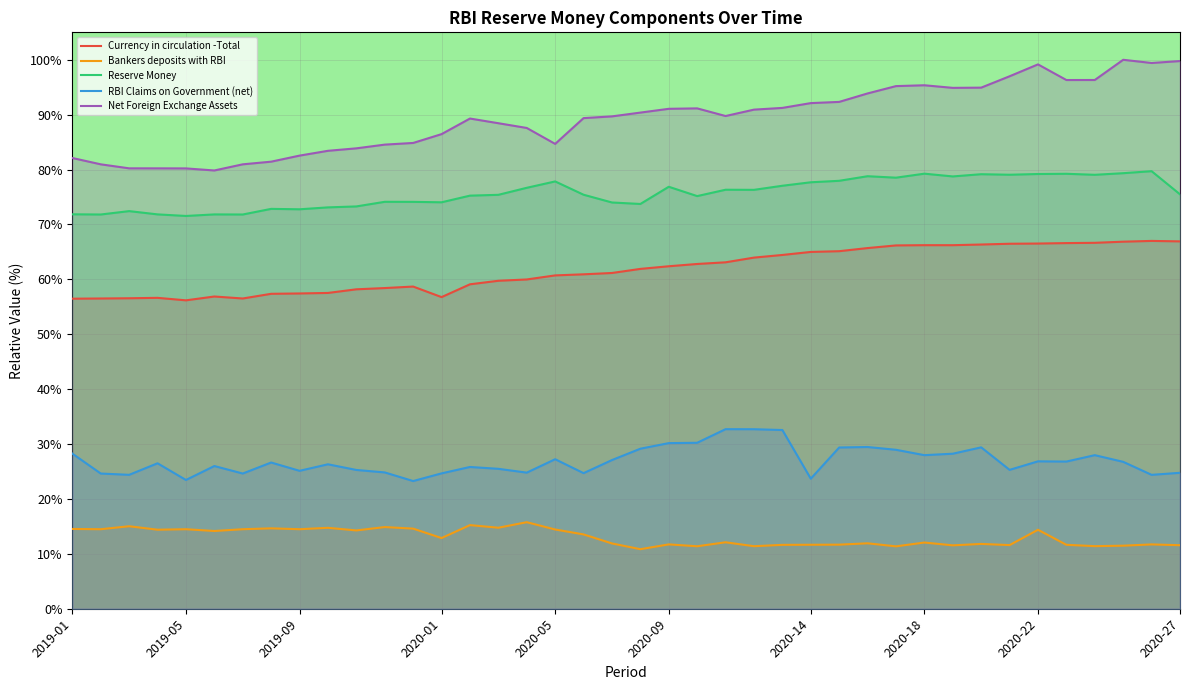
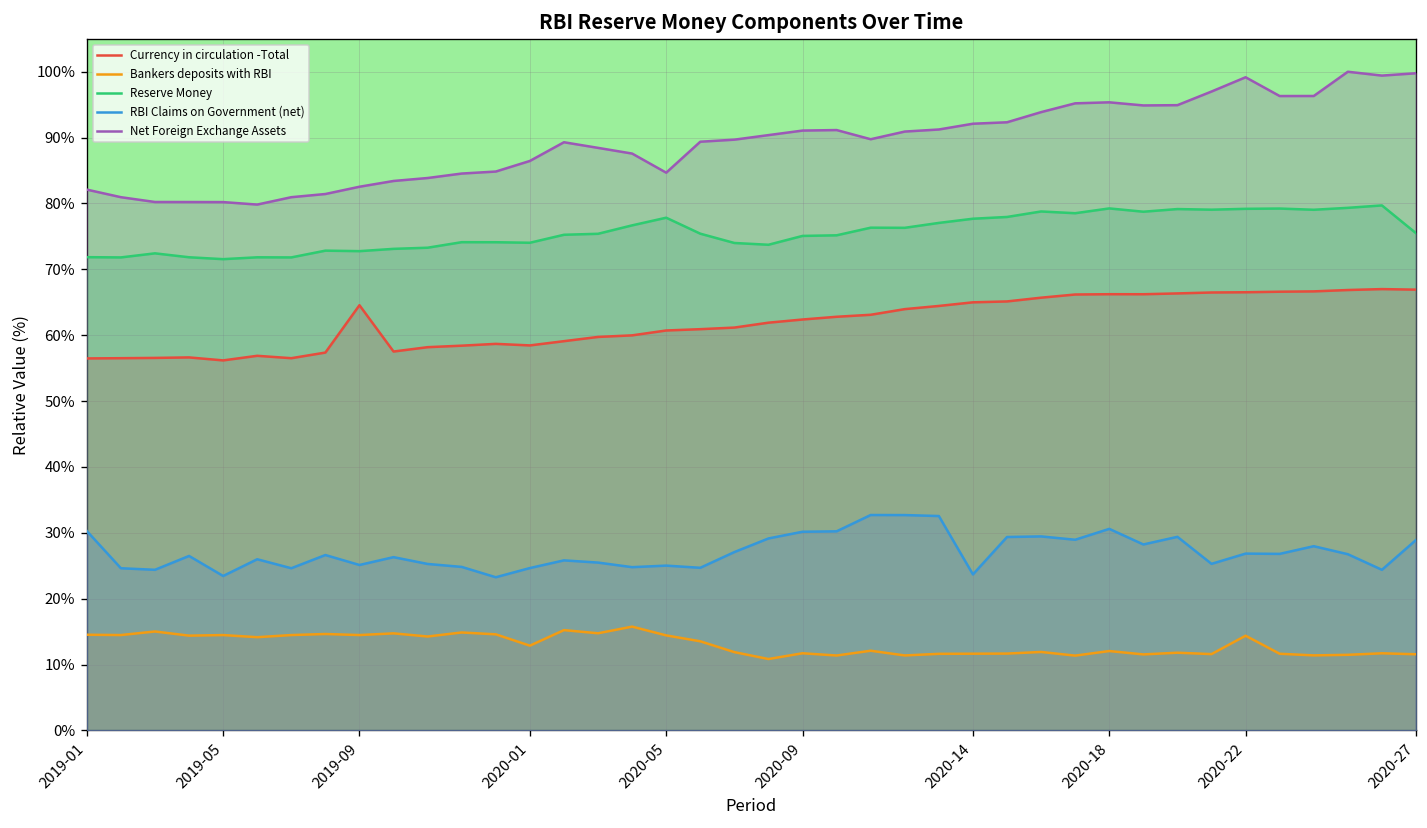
RBI Claims on Government (net), 2019-01: 28% -> 30%
Currency in circulation -Total, 2019-09: 57% -> 65%
Currency in circulation -Total, 2020-01: 57% -> 58%
RBI Claims on Government (net), 2020-05: 27% -> 25%
Reserve Money, 2020-09: 77% -> 75%
RBI Claims on Government (net), 2020-18: 28% -> 31%
RBI Claims on Government (net), 2020-27: 25% -> 29%
